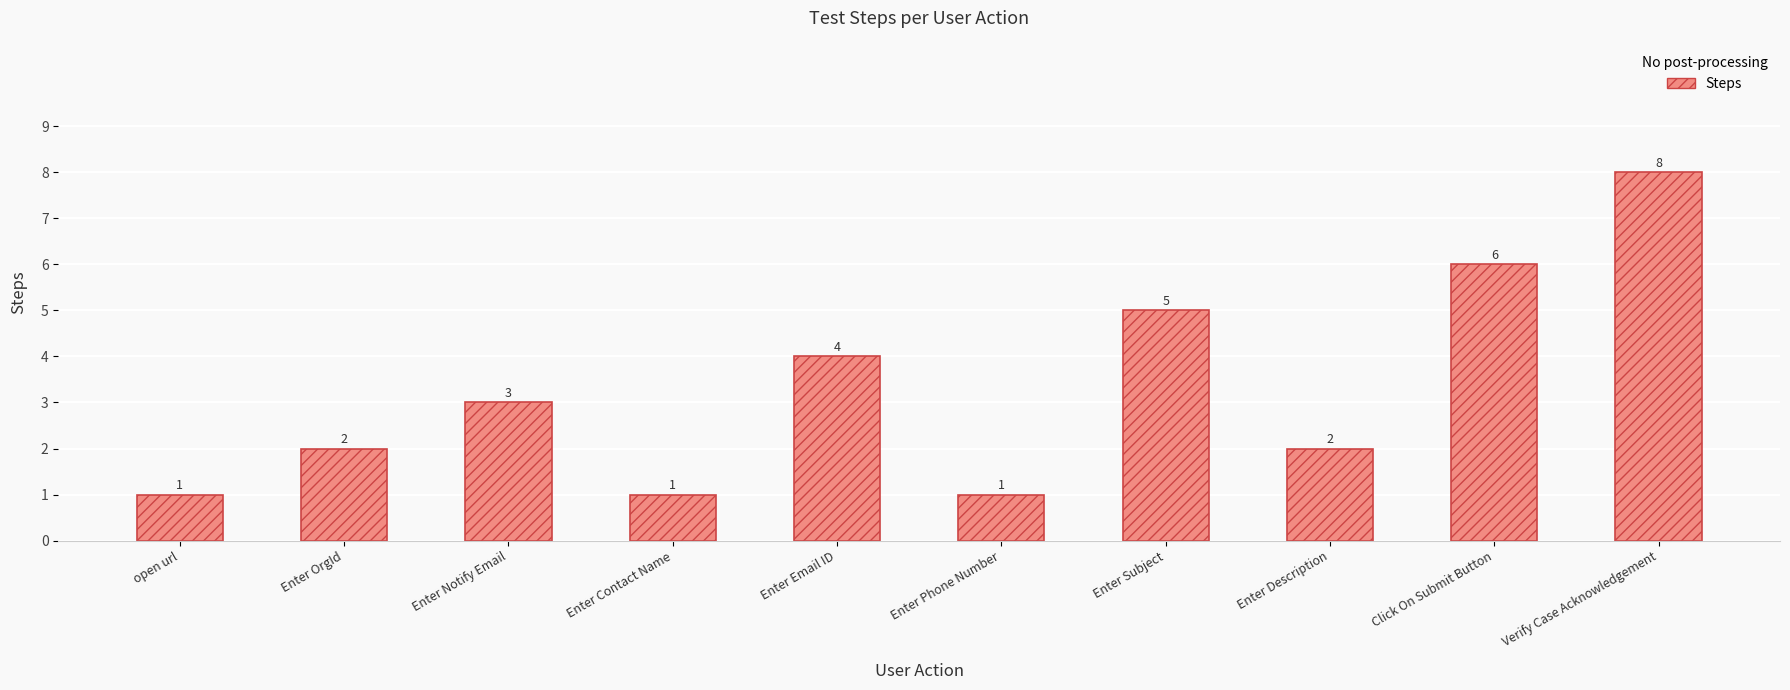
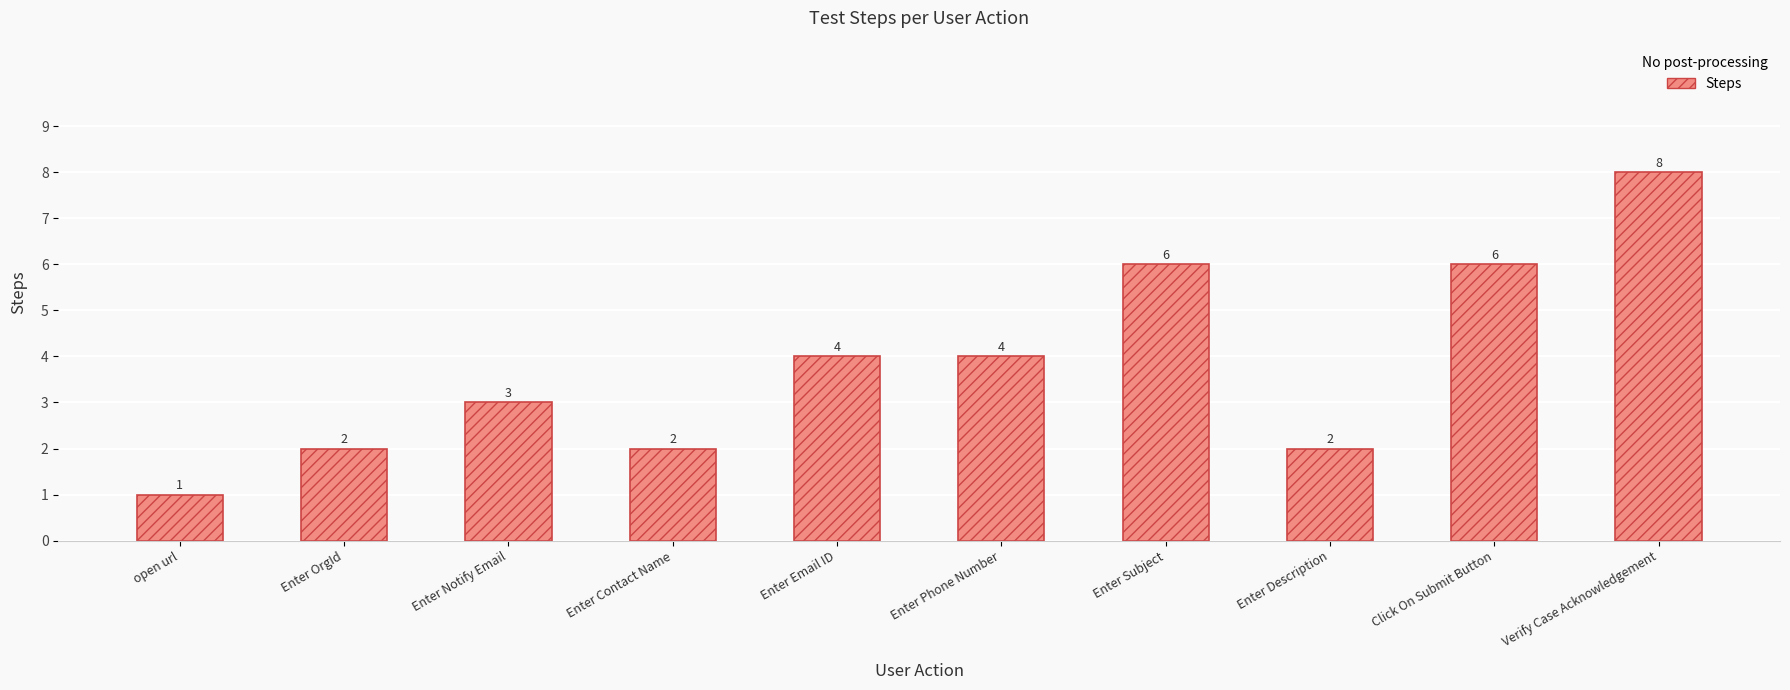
Enter Contact Name: 1 -> 2
Enter Phone Number: 1 -> 4
Enter Subject: 5 -> 6
